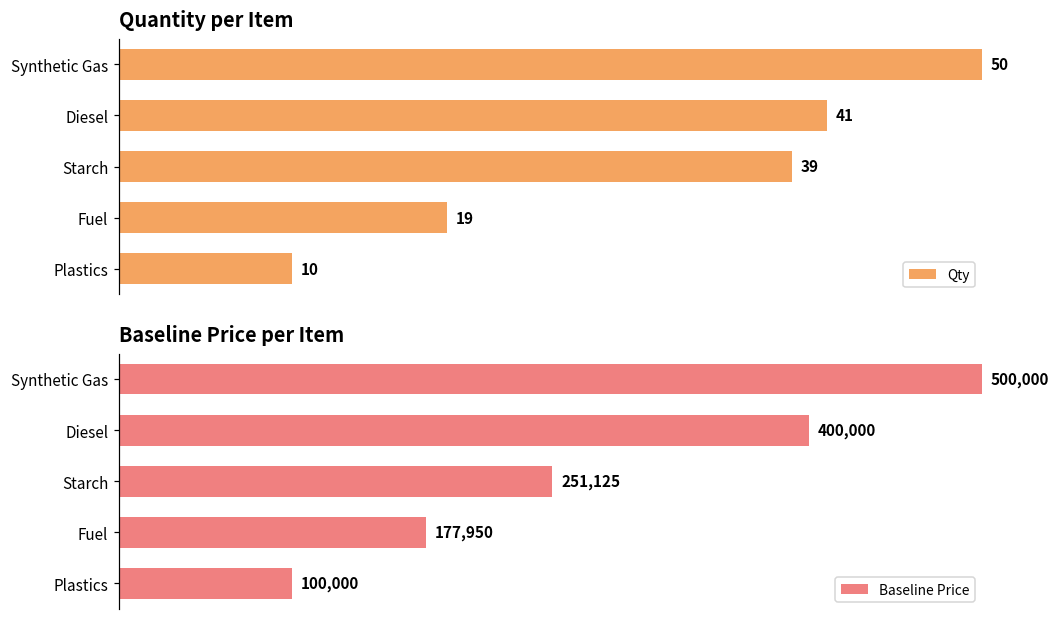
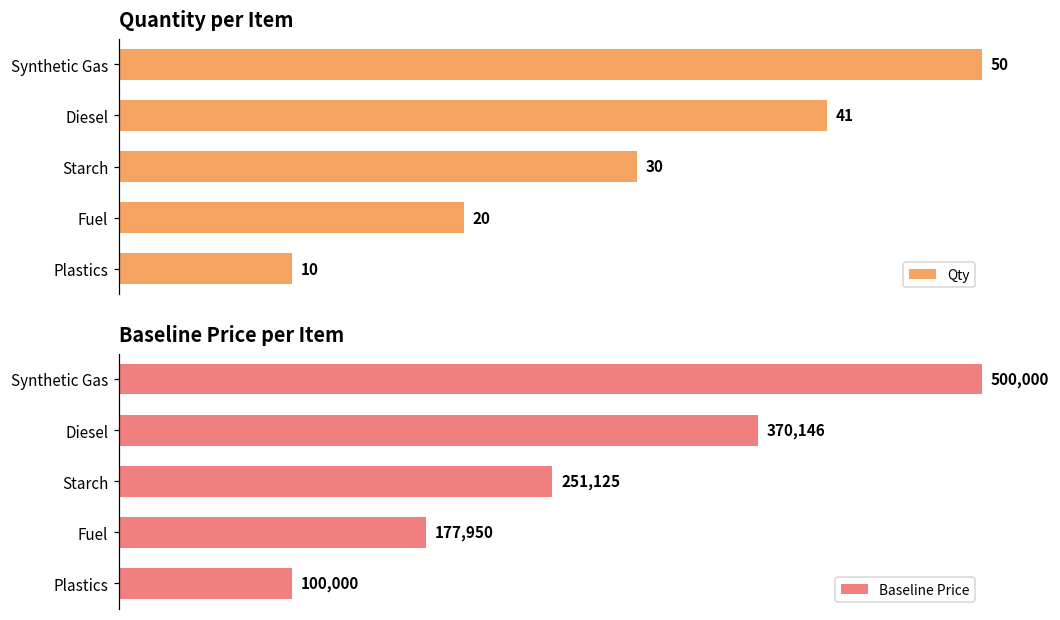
Quantity per Item, Starch: 39 -> 30
Quantity per Item, Fuel: 19 -> 20
Baseline Price per Item, Diesel: 400,000 -> 370,146
